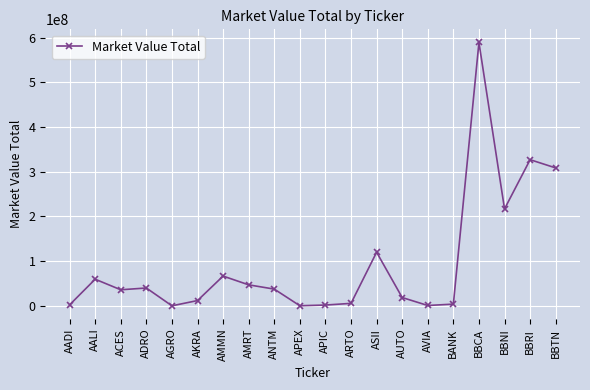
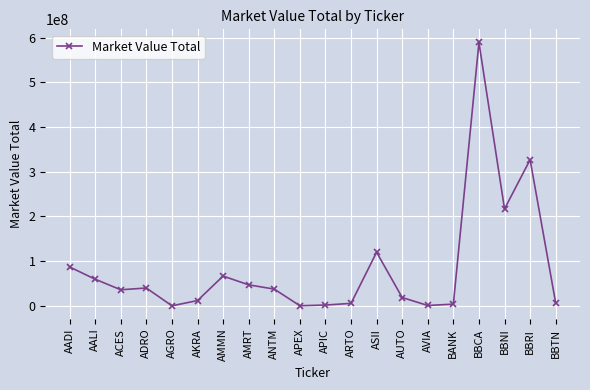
AADI: 0 -> 90000000
BBTN: 310000000 -> 10000000
